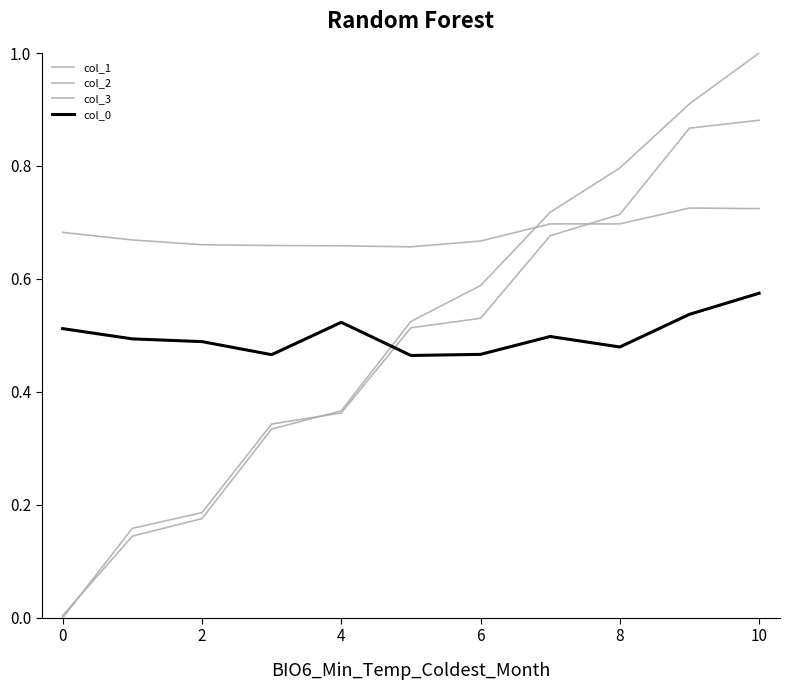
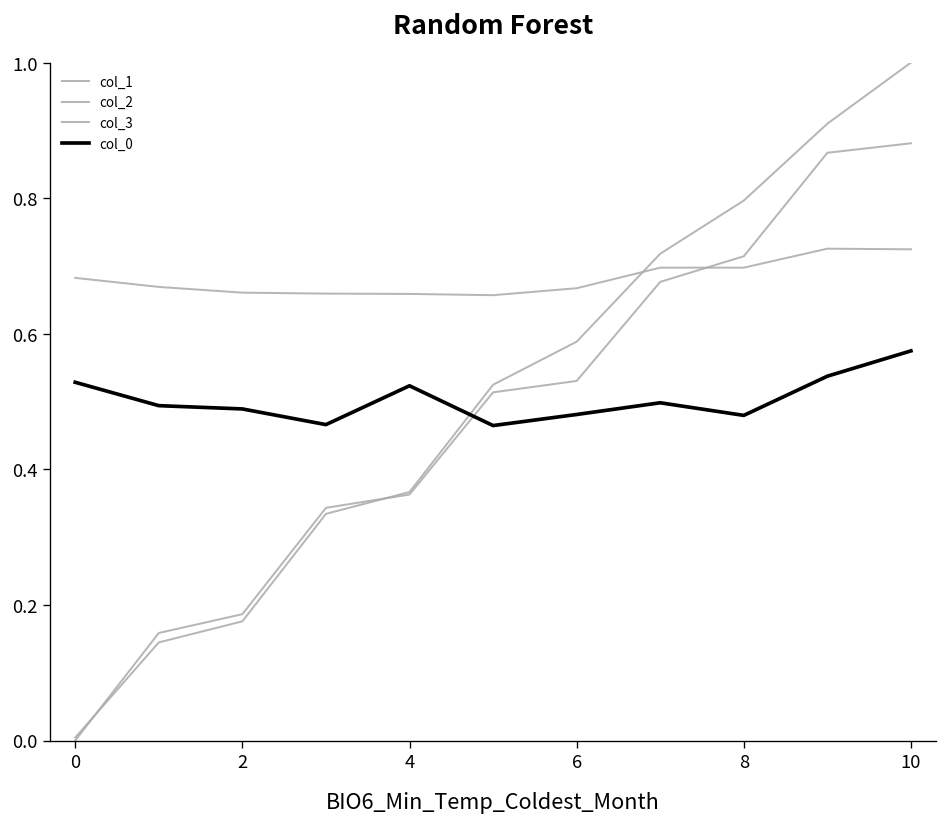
col_0, 0: 0.51 -> 0.53
col_0, 6: 0.47 -> 0.48
